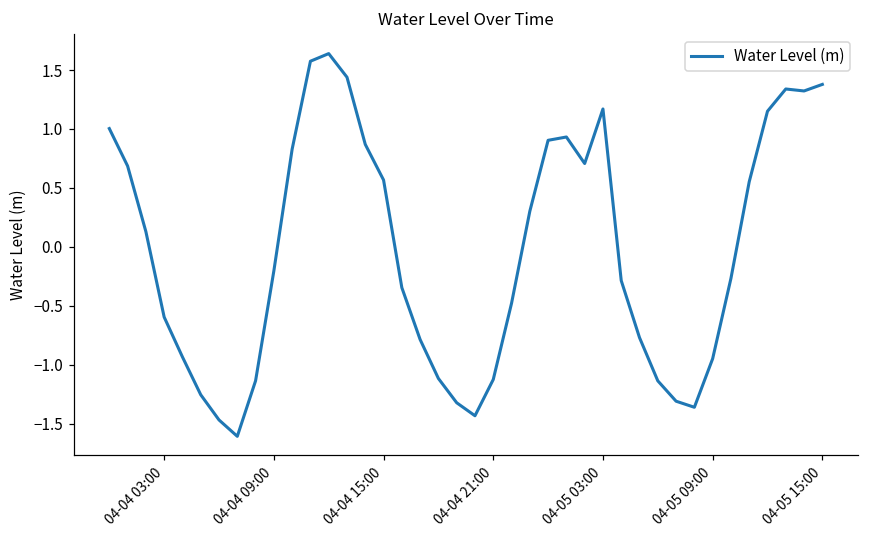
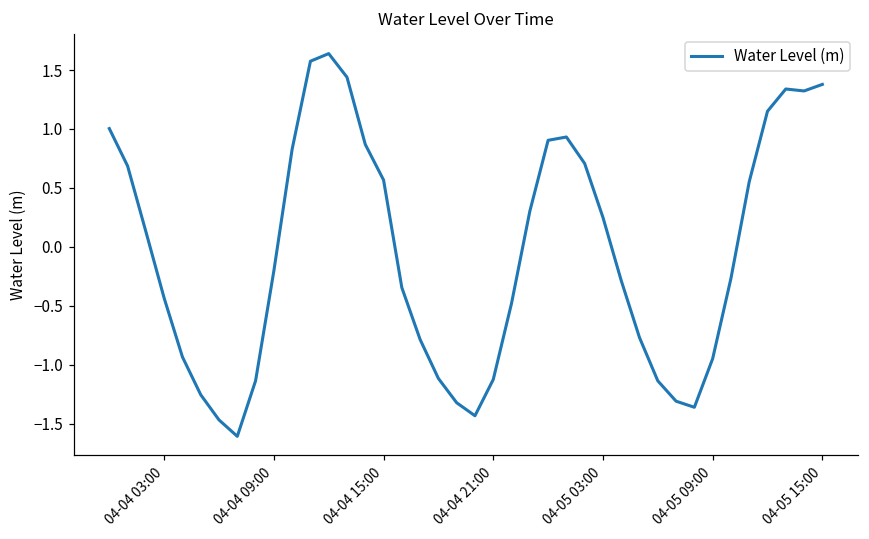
04-04 03:00: -0.60 -> -0.44
04-05 03:00: 1.17 -> 0.25
